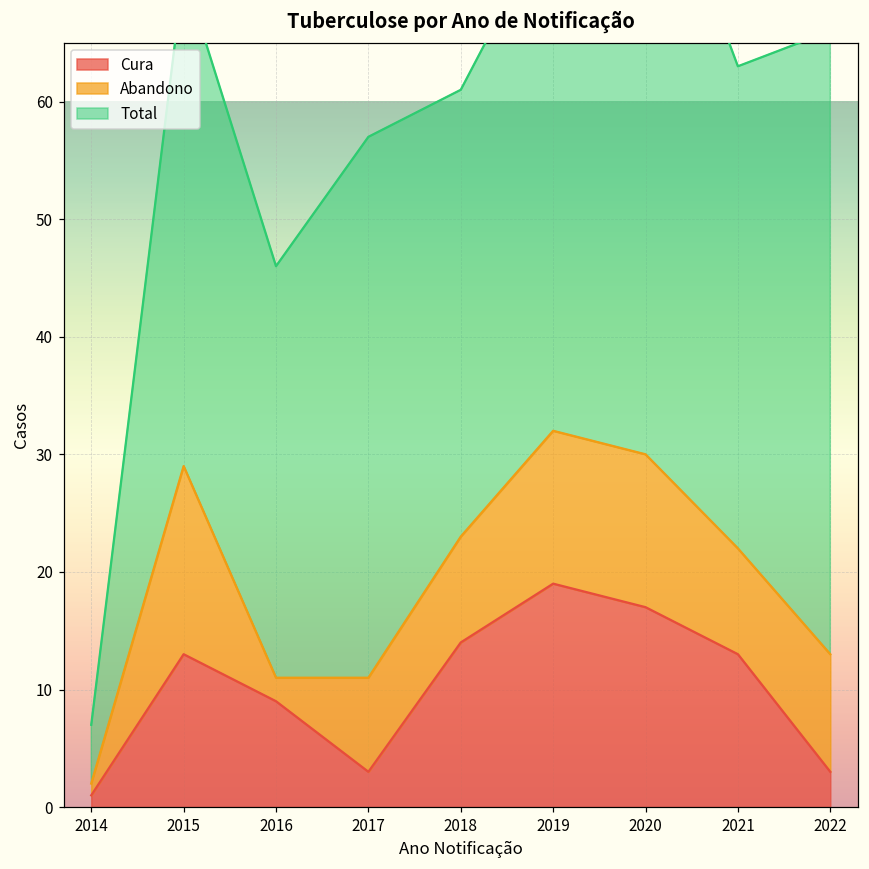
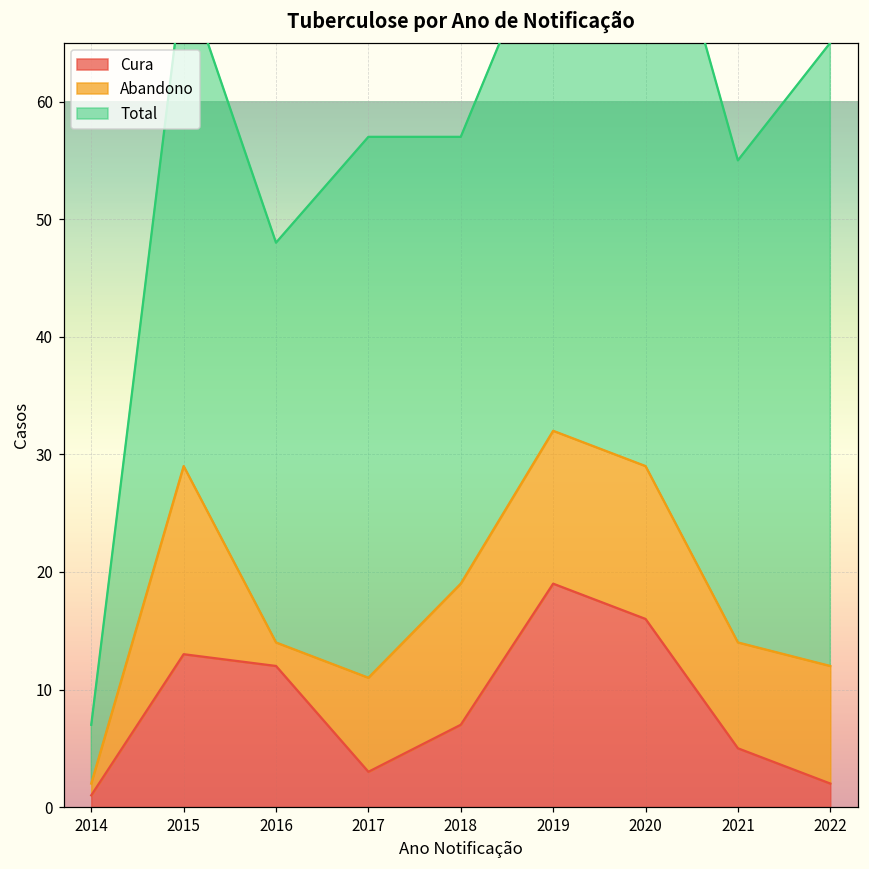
Cura, 2016: 9 -> 12
Total, 2016: 35 -> 34
Cura, 2018: 14 -> 7
Abandono, 2018: 9 -> 12
Cura, 2020: 17 -> 16
Cura, 2021: 13 -> 5
Cura, 2022: 3 -> 2
